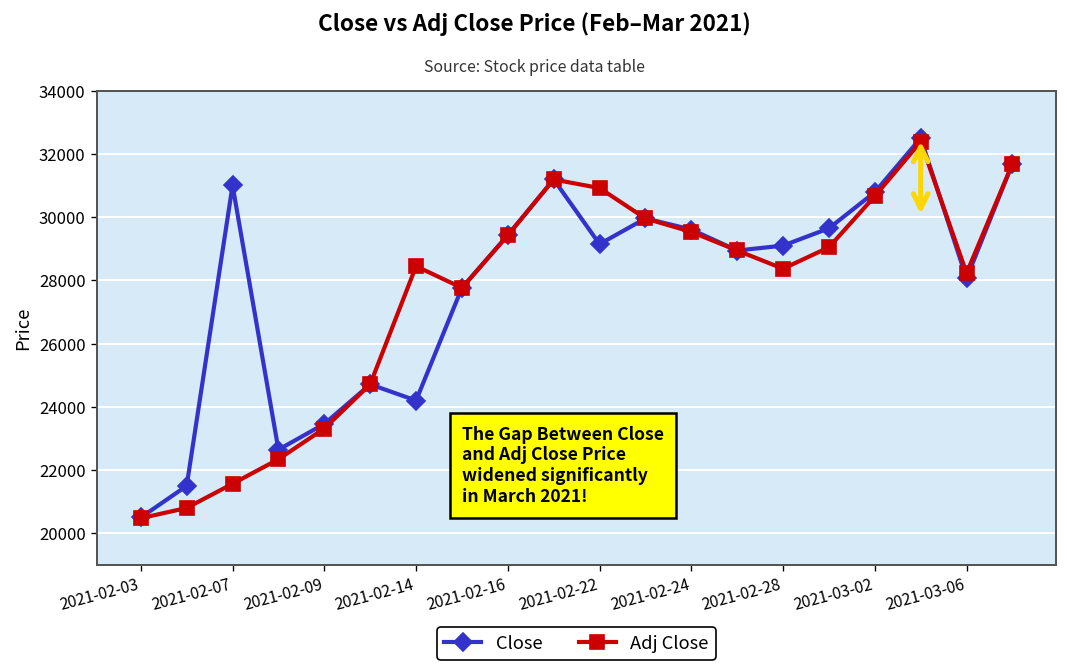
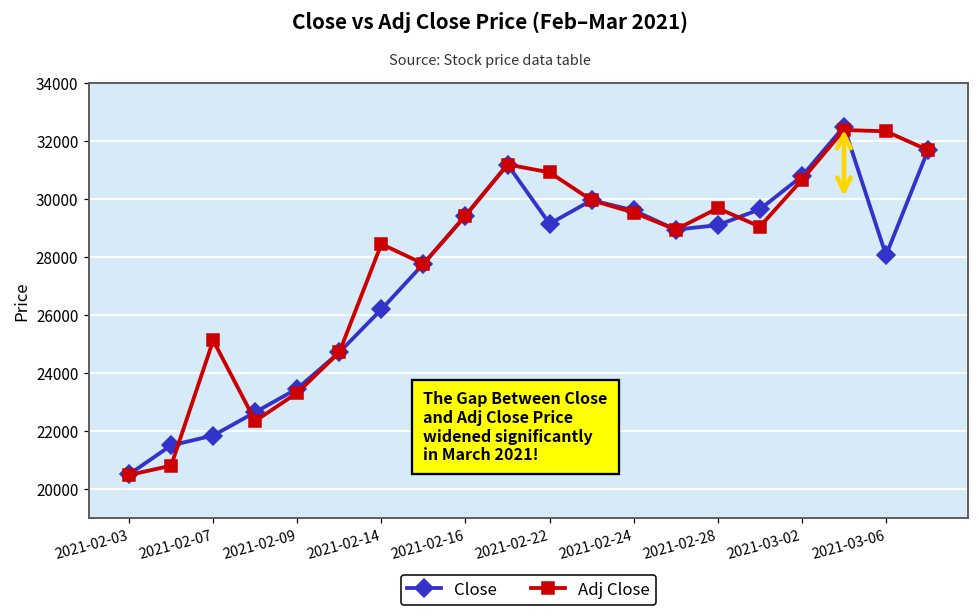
Close, 2021-02-07: 31000 -> 21800
Adj Close, 2021-02-07: 21600 -> 25100
Close, 2021-02-14: 24200 -> 26200
Adj Close, 2021-02-28: 28400 -> 29700
Adj Close, 2021-03-06: 28200 -> 32300
